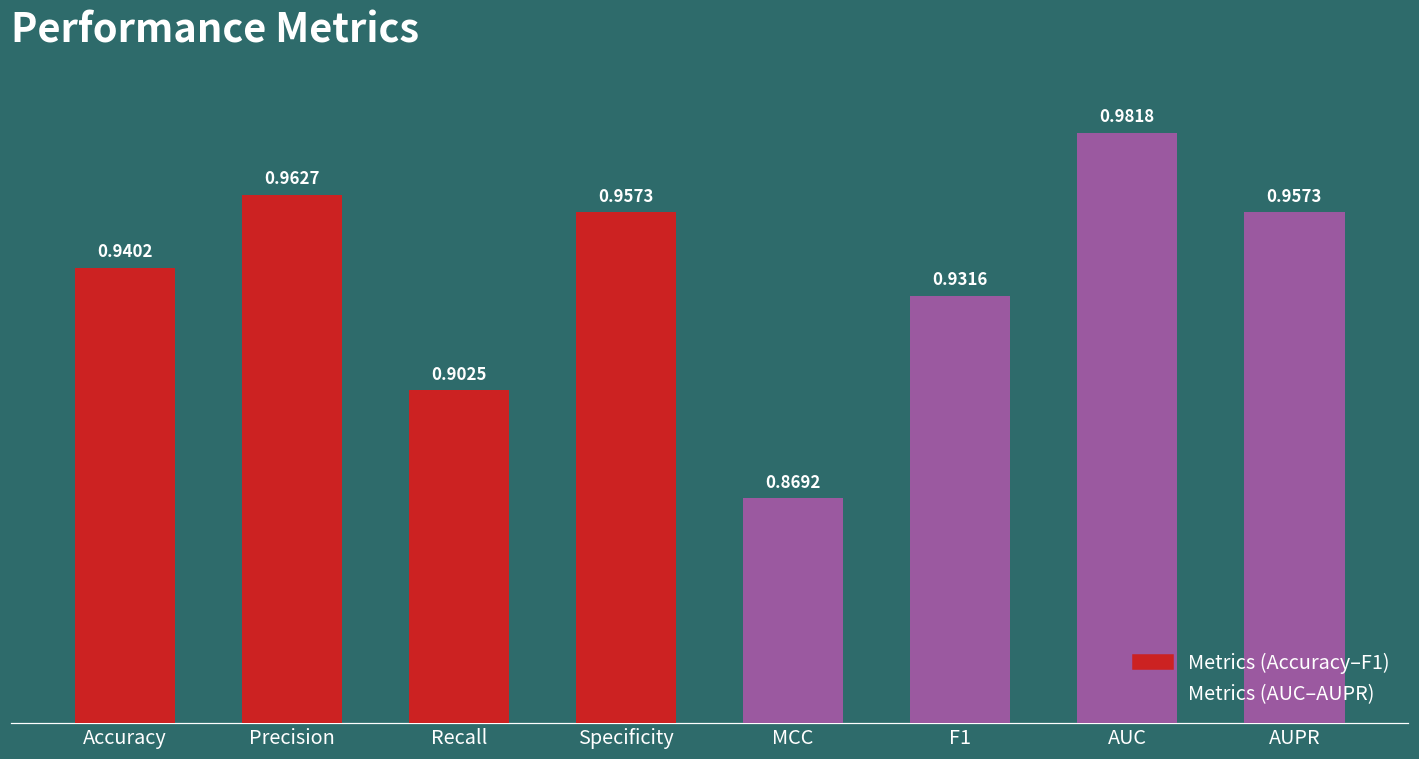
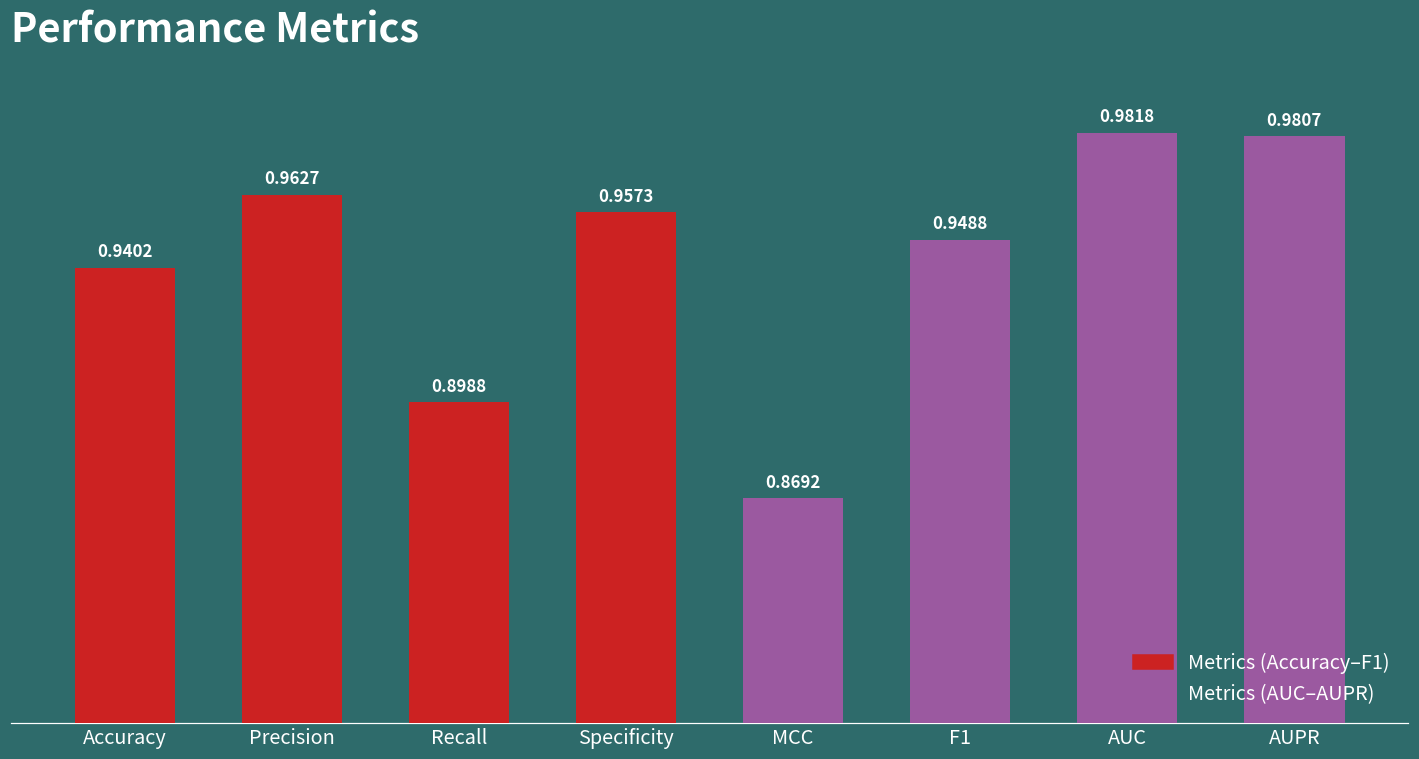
Recall: 0.9025 -> 0.8988
F1: 0.9316 -> 0.9488
AUPR: 0.9573 -> 0.9807
